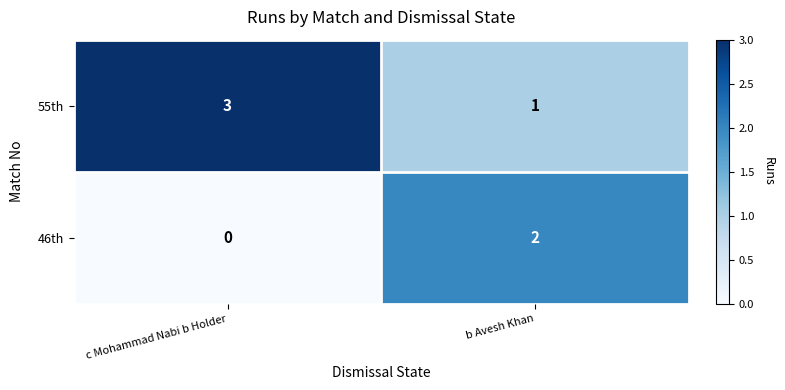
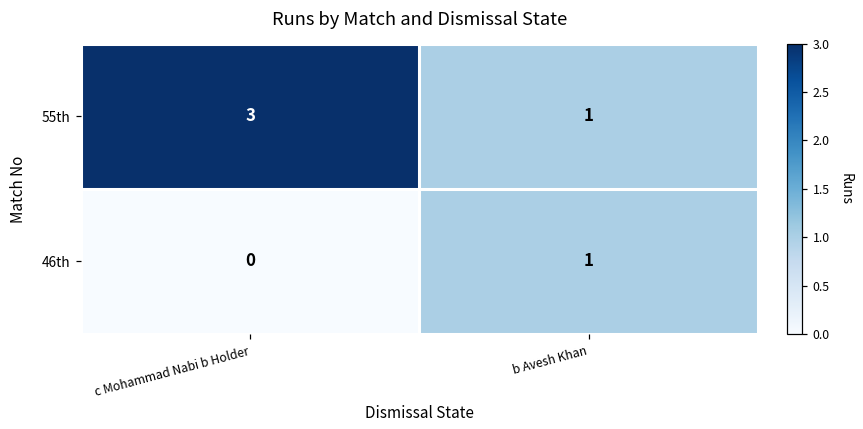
46th, b Avesh Khan: 2 -> 1
